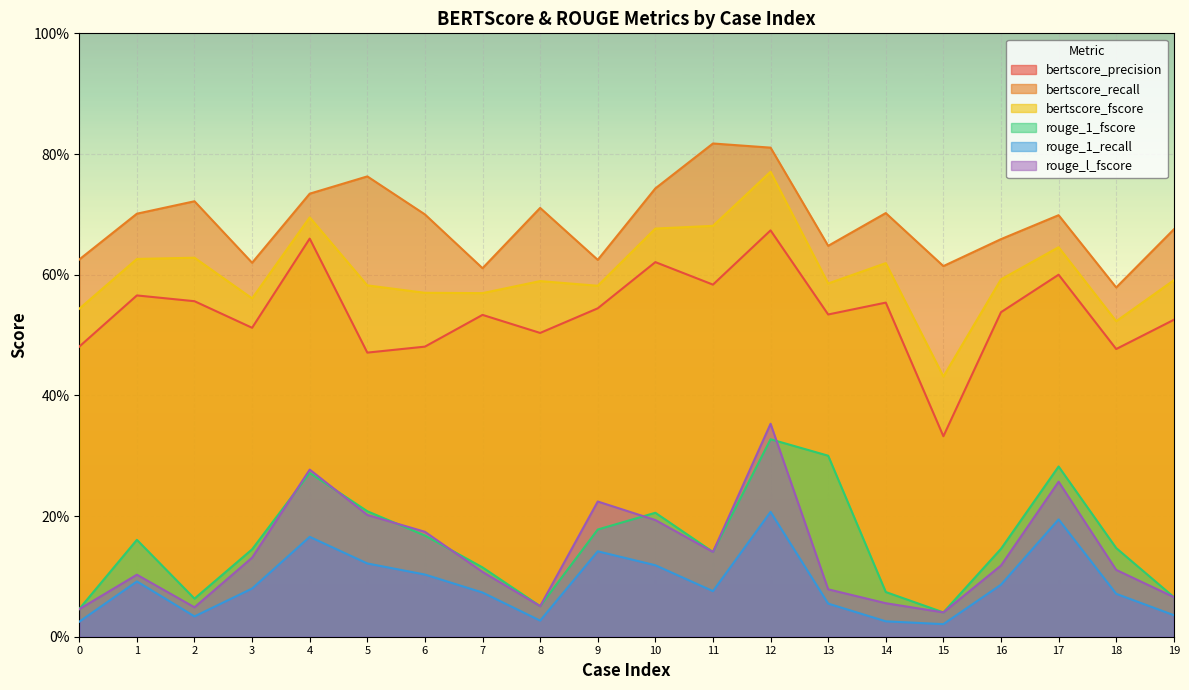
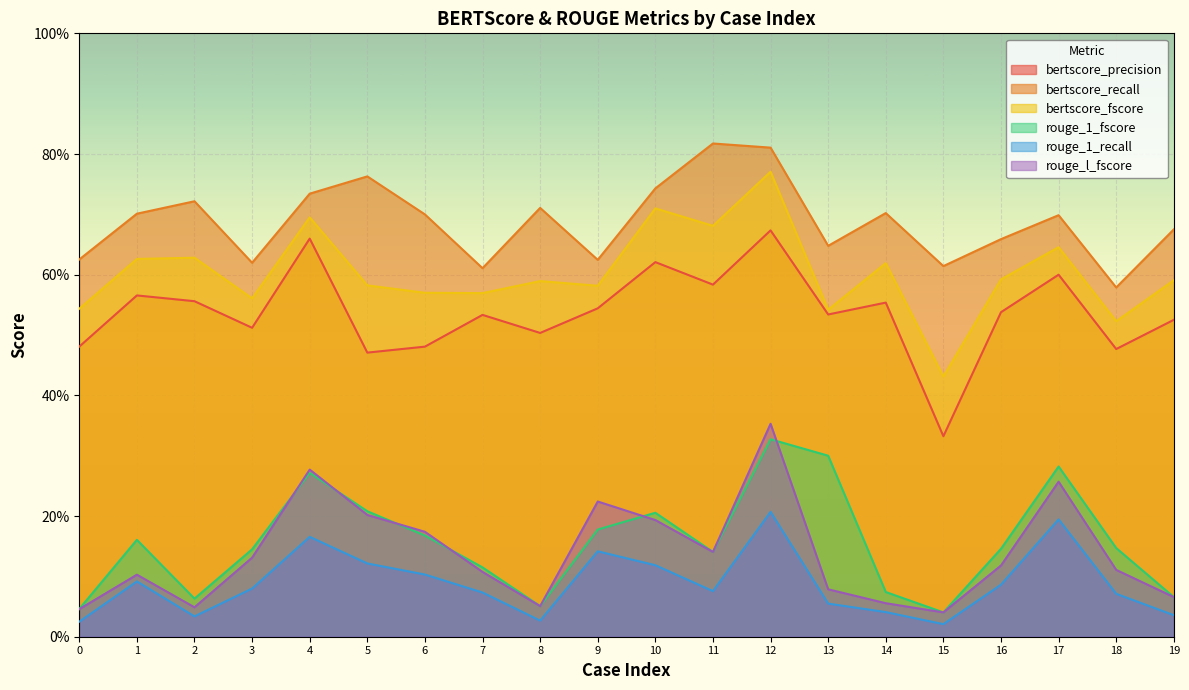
bertscore_fscore, 10: 68% -> 71%
bertscore_fscore, 13: 59% -> 54%
rouge_1_recall, 14: 3% -> 4%
